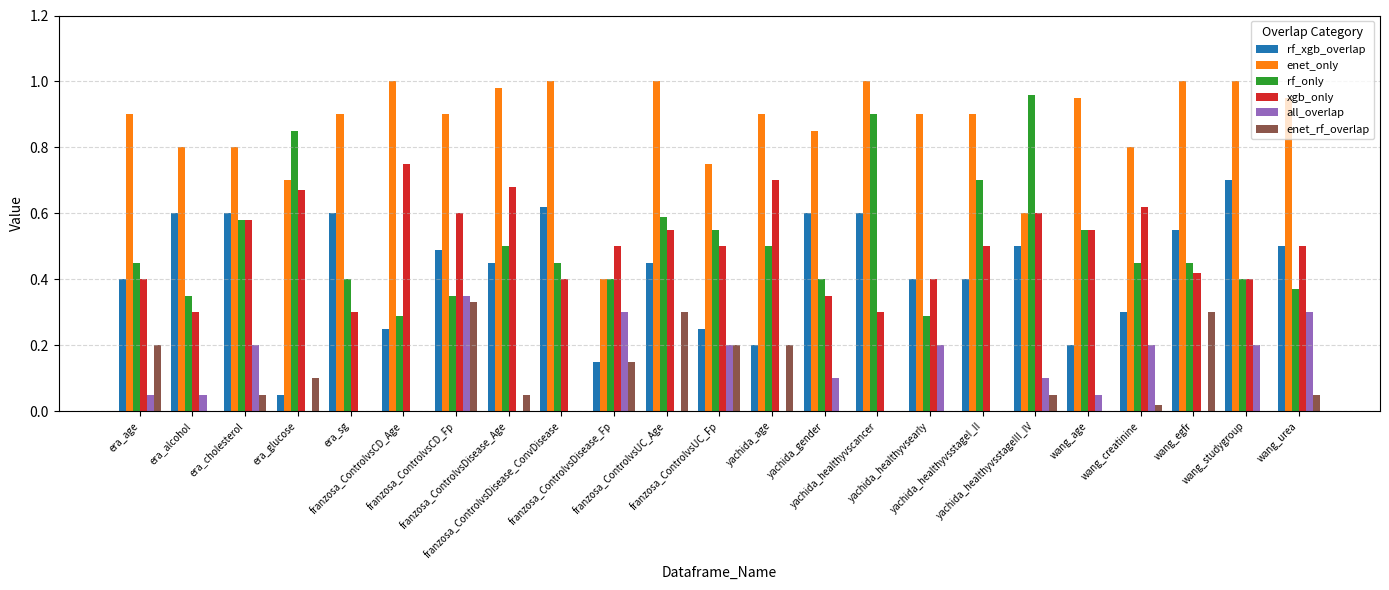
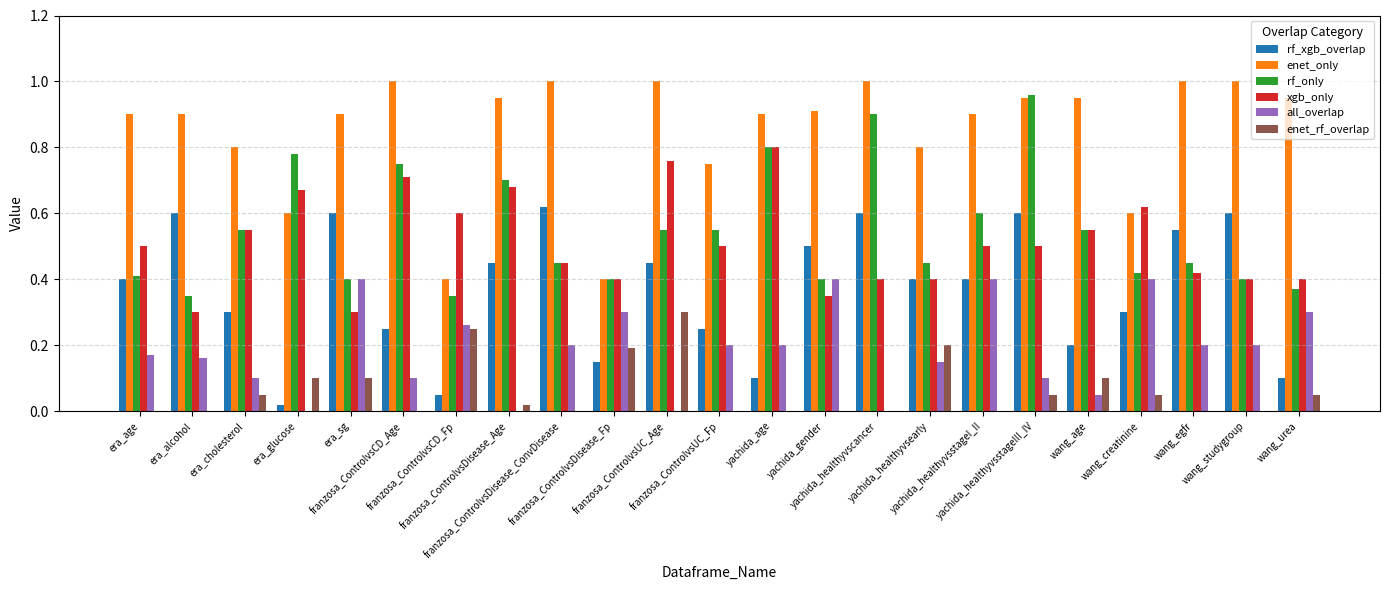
rf_only, era_age: 0.45 -> 0.41
xgb_only, era_age: 0.4 -> 0.5
all_overlap, era_age: 0.05 -> 0.17
enet_rf_overlap, era_age: 0.2 -> 0.0
enet_only, era_alcohol: 0.8 -> 0.9
all_overlap, era_alcohol: 0.05 -> 0.16
rf_xgb_overlap, era_cholesterol: 0.6 -> 0.3
rf_only, era_cholesterol: 0.58 -> 0.55
xgb_only, era_cholesterol: 0.58 -> 0.55
all_overlap, era_cholesterol: 0.2 -> 0.1
rf_xgb_overlap, era_glucose: 0.05 -> 0.02
enet_only, era_glucose: 0.7 -> 0.6
rf_only, era_glucose: 0.85 -> 0.78
all_overlap, era_sg: 0.0 -> 0.4
enet_rf_overlap, era_sg: 0.0 -> 0.1
rf_only, franzosa_ControlvsCD_Age: 0.29 -> 0.75
xgb_only, franzosa_ControlvsCD_Age: 0.75 -> 0.71
all_overlap, franzosa_ControlvsCD_Age: 0.0 -> 0.1
rf_xgb_overlap, franzosa_ControlvsCD_Fp: 0.49 -> 0.05
enet_only, franzosa_ControlvsCD_Fp: 0.9 -> 0.4
all_overlap, franzosa_ControlvsCD_Fp: 0.35 -> 0.26
enet_rf_overlap, franzosa_ControlvsCD_Fp: 0.33 -> 0.25
enet_only, franzosa_ControlvsDisease_Age: 0.98 -> 0.95
rf_only, franzosa_ControlvsDisease_Age: 0.5 -> 0.7
enet_rf_overlap, franzosa_ControlvsDisease_Age: 0.05 -> 0.02
xgb_only, franzosa_ControlvsDisease_ConvDisease: 0.40 -> 0.45
all_overlap, franzosa_ControlvsDisease_ConvDisease: 0.0 -> 0.2
xgb_only, franzosa_ControlvsDisease_Fp: 0.5 -> 0.4
enet_rf_overlap, franzosa_ControlvsDisease_Fp: 0.15 -> 0.19
rf_only, franzosa_ControlvsUC_Age: 0.59 -> 0.55
xgb_only, franzosa_ControlvsUC_Age: 0.55 -> 0.76
enet_rf_overlap, franzosa_ControlvsUC_Fp: 0.2 -> 0.0
rf_xgb_overlap, yachida_age: 0.2 -> 0.1
rf_only, yachida_age: 0.5 -> 0.8
xgb_only, yachida_age: 0.7 -> 0.8
all_overlap, yachida_age: 0.0 -> 0.2
enet_rf_overlap, yachida_age: 0.2 -> 0.0
rf_xgb_overlap, yachida_gender: 0.6 -> 0.5
enet_only, yachida_gender: 0.85 -> 0.91
all_overlap, yachida_gender: 0.1 -> 0.4
xgb_only, yachida_healthyvscancer: 0.3 -> 0.4
enet_only, yachida_healthyvsearly: 0.9 -> 0.8
rf_only, yachida_healthyvsearly: 0.29 -> 0.45
all_overlap, yachida_healthyvsearly: 0.20 -> 0.15
enet_rf_overlap, yachida_healthyvsearly: 0.0 -> 0.2
rf_only, yachida_healthyvsstageI_II: 0.7 -> 0.6
all_overlap, yachida_healthyvsstageI_II: 0.0 -> 0.4
rf_xgb_overlap, yachida_healthyvsstageIII_IV: 0.5 -> 0.6
enet_only, yachida_healthyvsstageIII_IV: 0.60 -> 0.95
xgb_only, yachida_healthyvsstageIII_IV: 0.6 -> 0.5
enet_rf_overlap, wang_age: 0.0 -> 0.1
enet_only, wang_creatinine: 0.8 -> 0.6
rf_only, wang_creatinine: 0.45 -> 0.42
all_overlap, wang_creatinine: 0.2 -> 0.4
enet_rf_overlap, wang_creatinine: 0.02 -> 0.05
all_overlap, wang_egfr: 0.0 -> 0.2
enet_rf_overlap, wang_egfr: 0.3 -> 0.0
rf_xgb_overlap, wang_studygroup: 0.7 -> 0.6
rf_xgb_overlap, wang_urea: 0.5 -> 0.1
xgb_only, wang_urea: 0.5 -> 0.4
